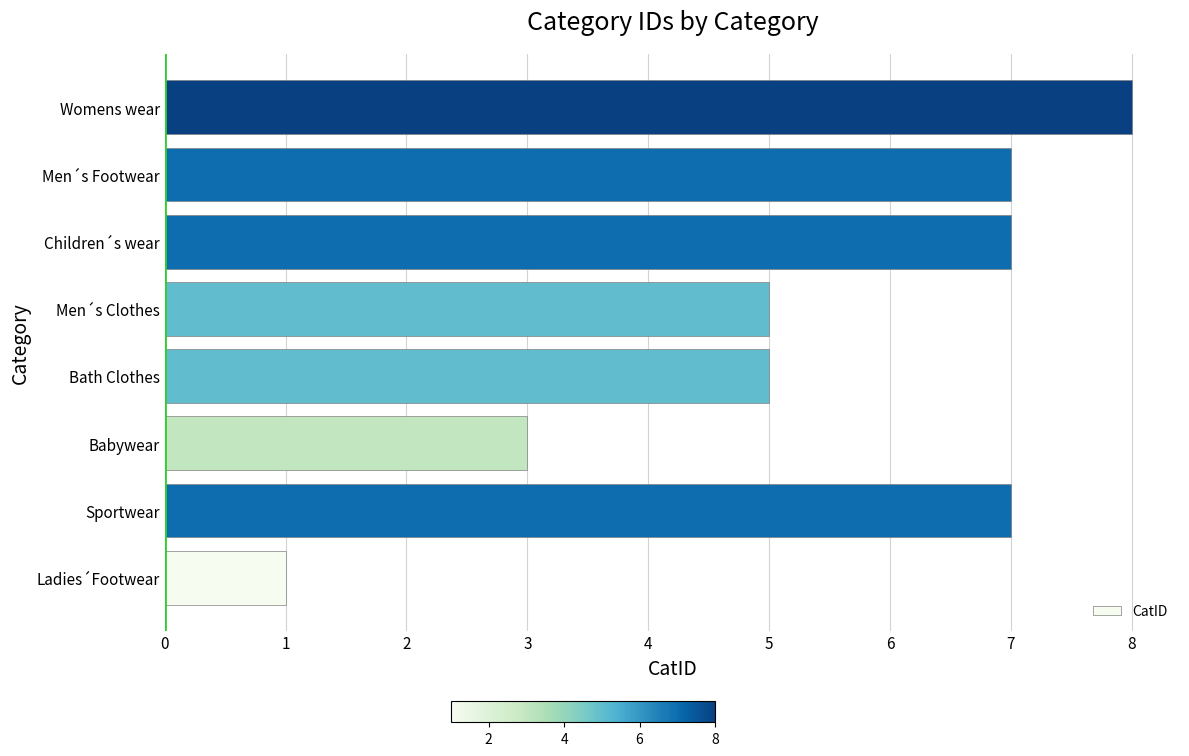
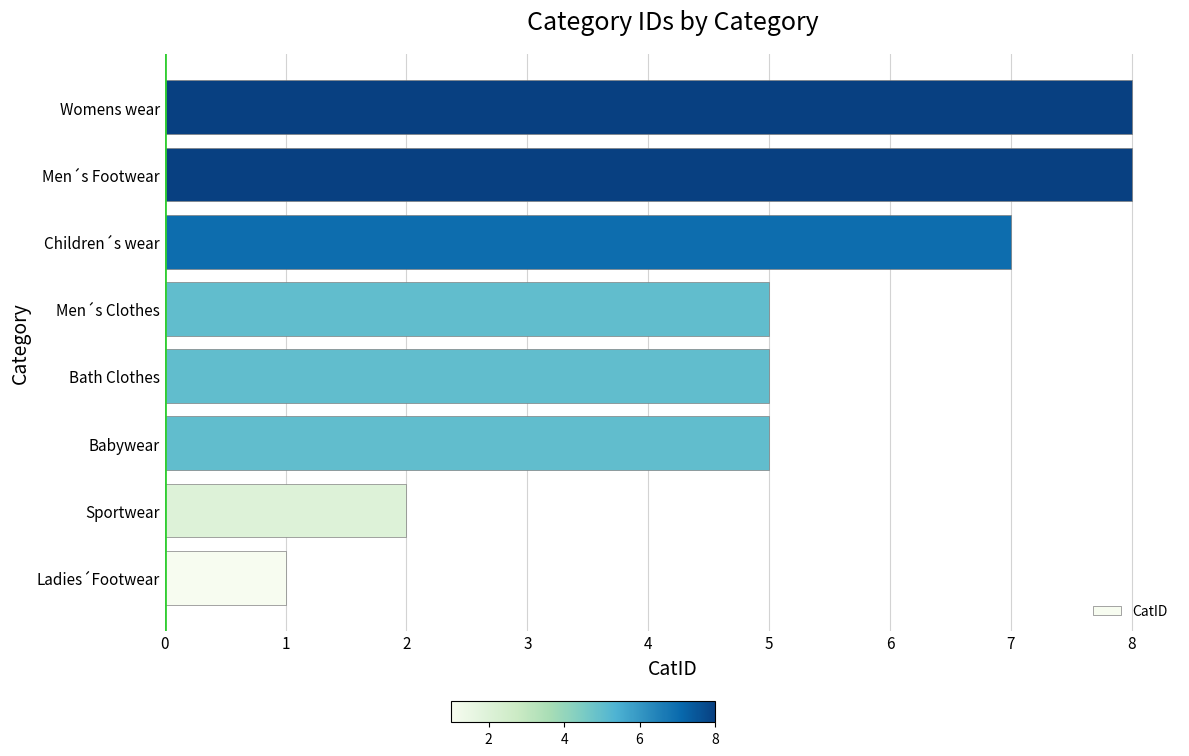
Men´s Footwear: 7 -> 8
Babywear: 3 -> 5
Sportwear: 7 -> 2
